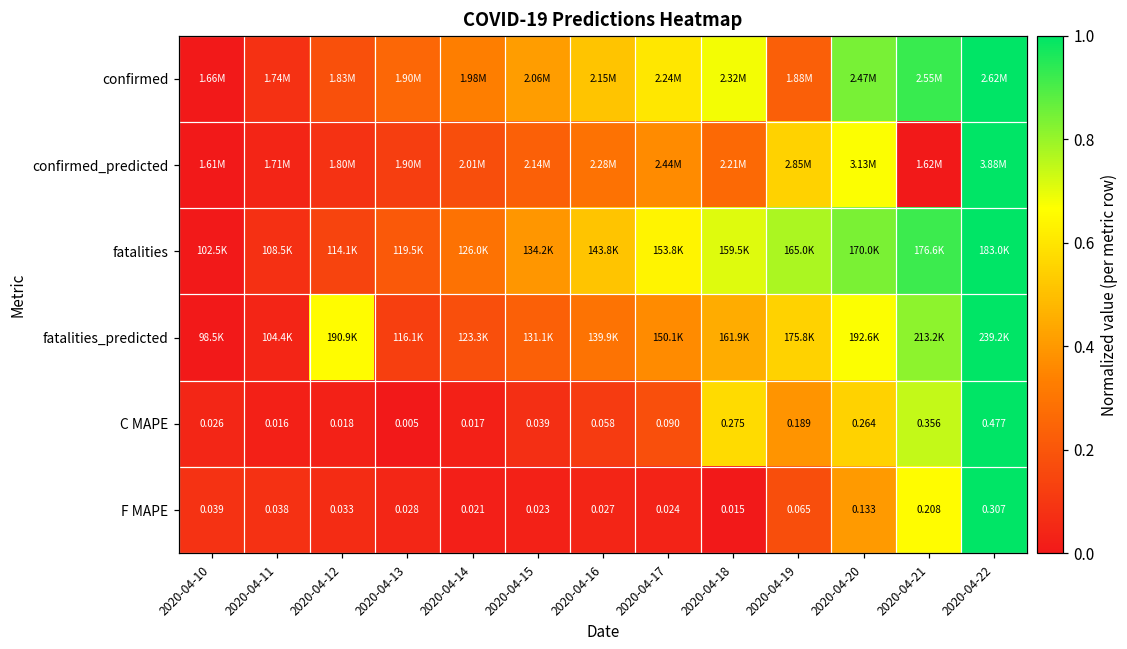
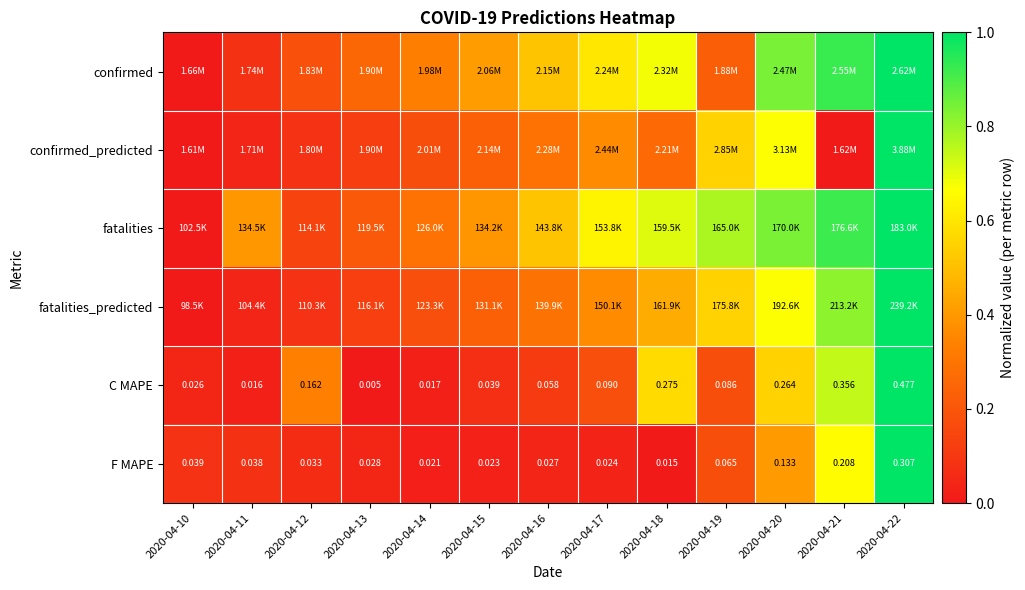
fatalities, 2020-04-11: 108.5K -> 134.5K
fatalities_predicted, 2020-04-12: 190.9K -> 110.3K
C MAPE, 2020-04-12: 0.018 -> 0.162
C MAPE, 2020-04-19: 0.189 -> 0.086
